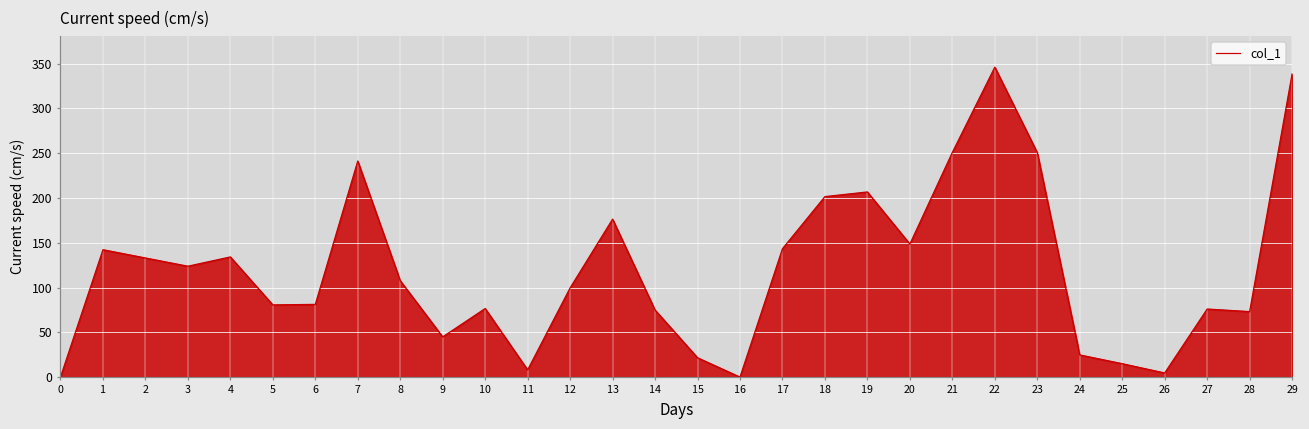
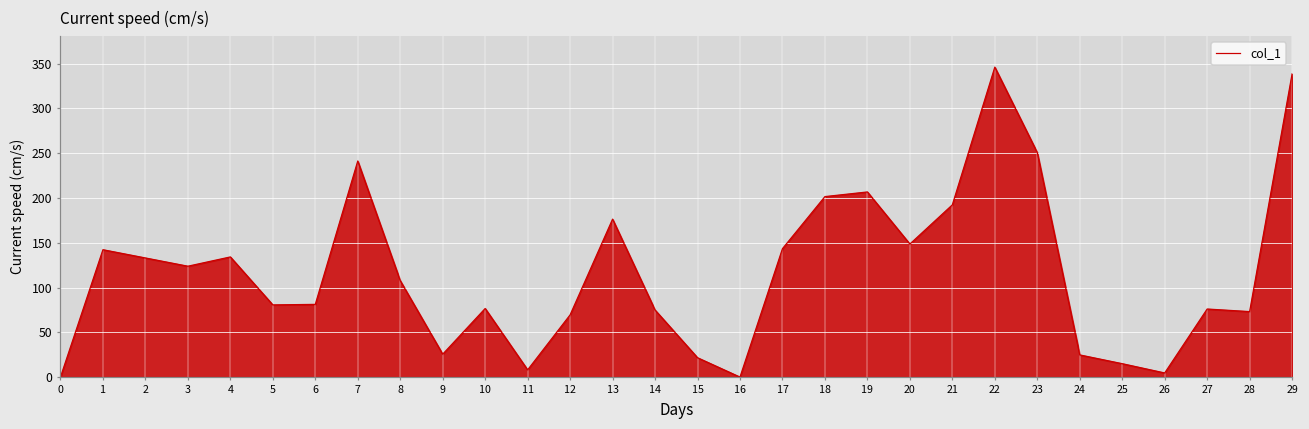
9: 40 -> 30
12: 100 -> 70
21: 250 -> 190
